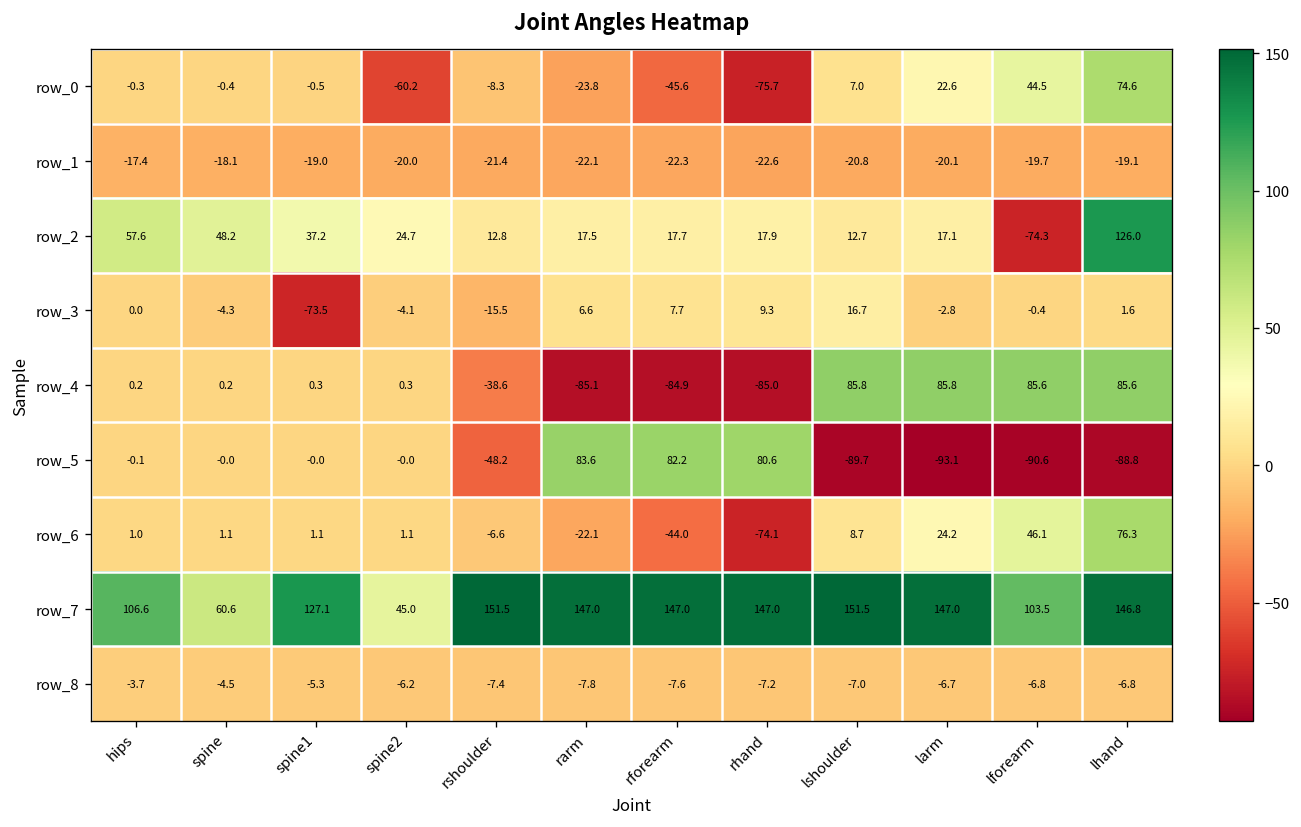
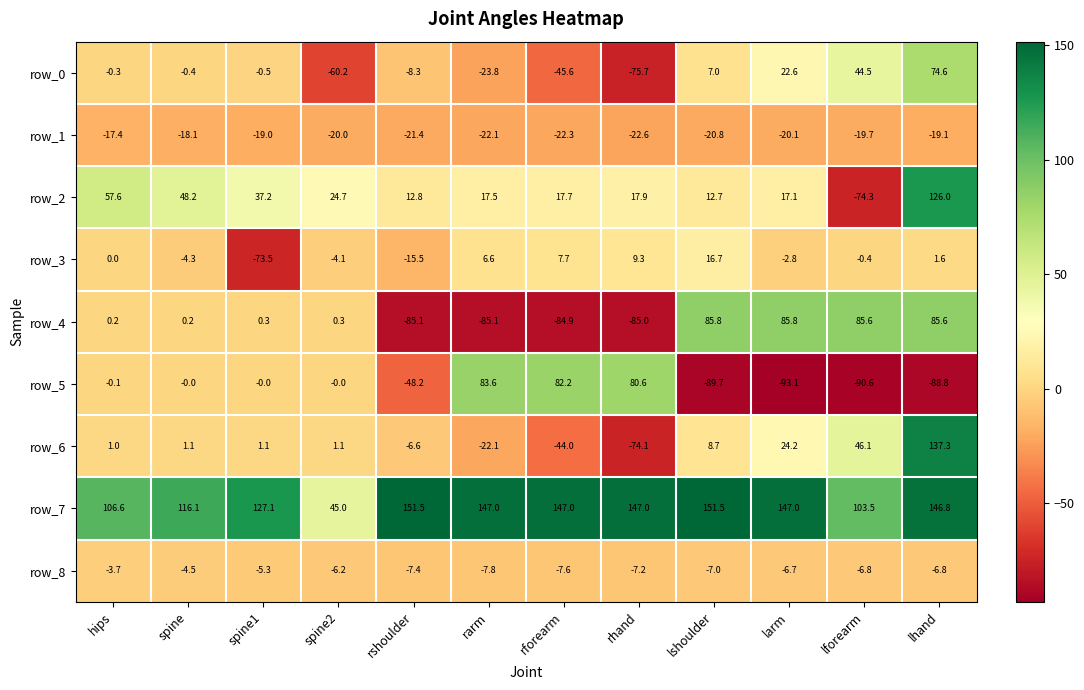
row_4, rshoulder: -38.6 -> -85.1
row_6, lhand: 76.3 -> 137.3
row_7, spine: 60.6 -> 116.1
